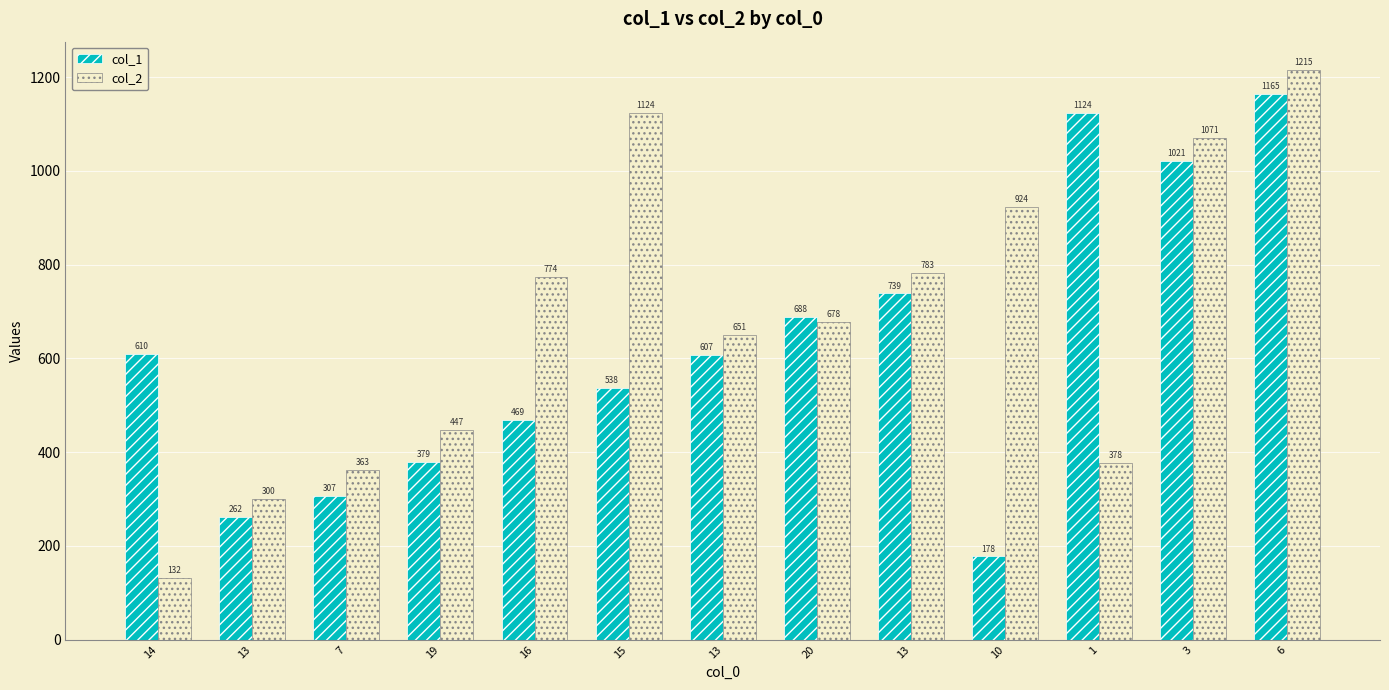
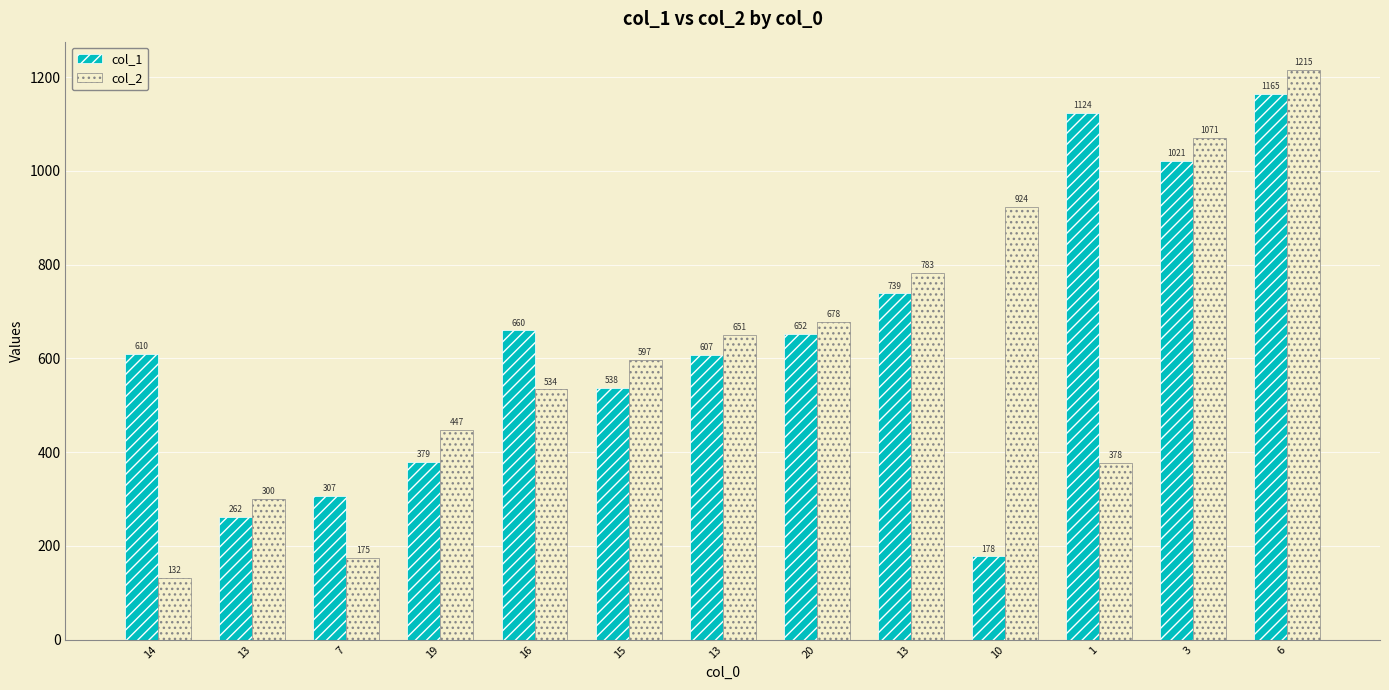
col_2, 7: 363 -> 175
col_1, 16: 469 -> 660
col_2, 16: 774 -> 534
col_2, 15: 1124 -> 597
col_1, 20: 688 -> 652
